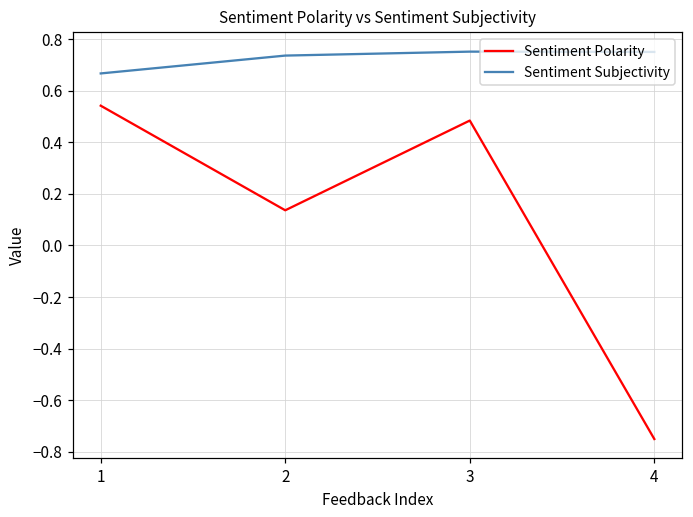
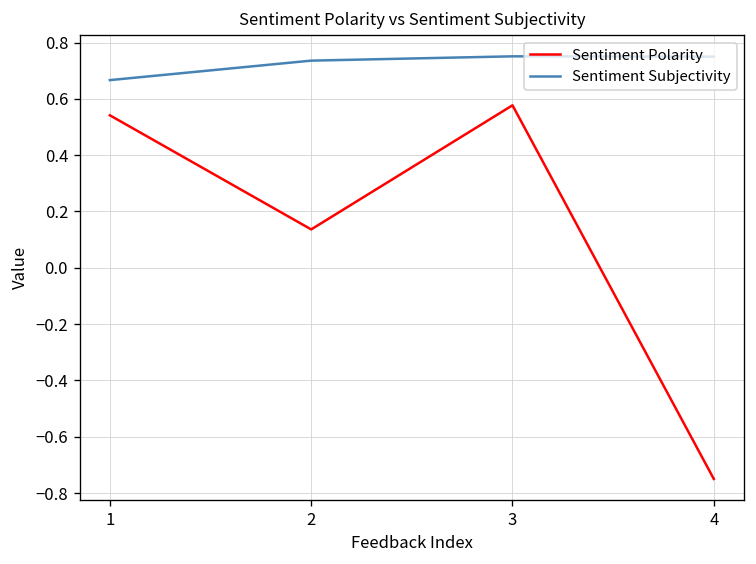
Sentiment Polarity, 3: 0.48 -> 0.58
